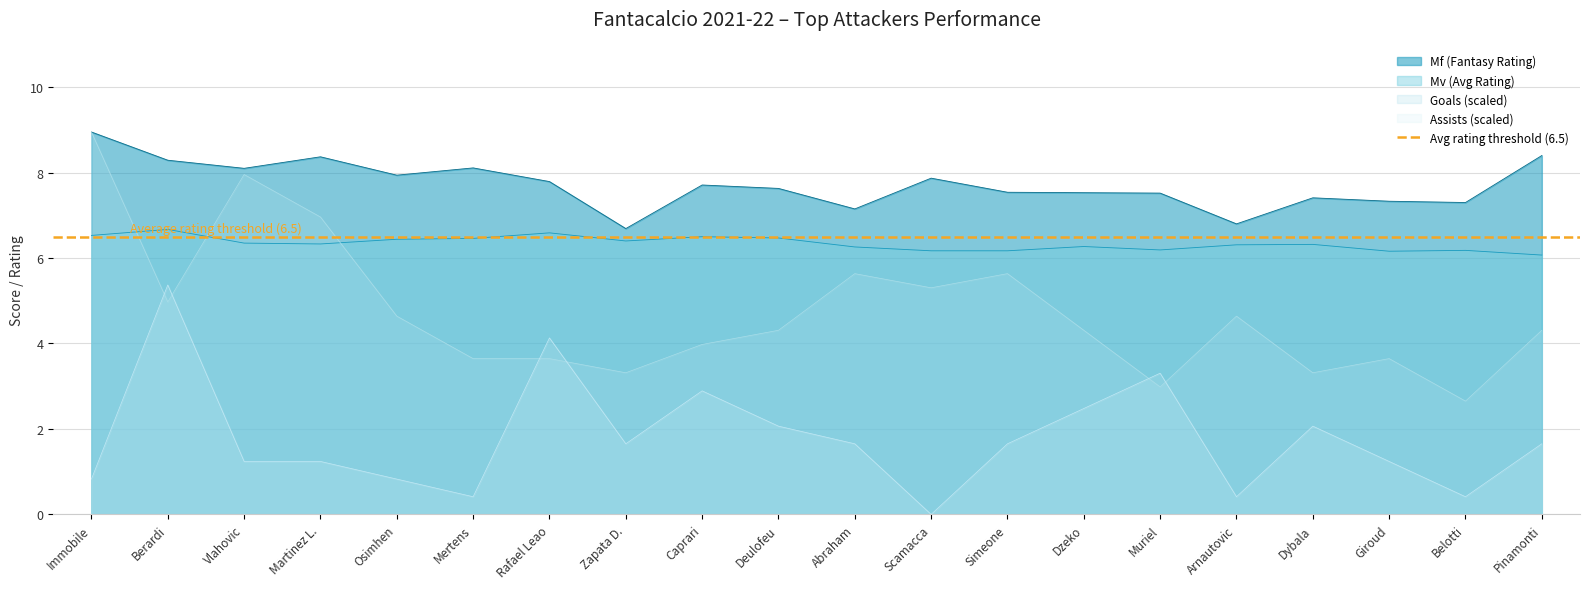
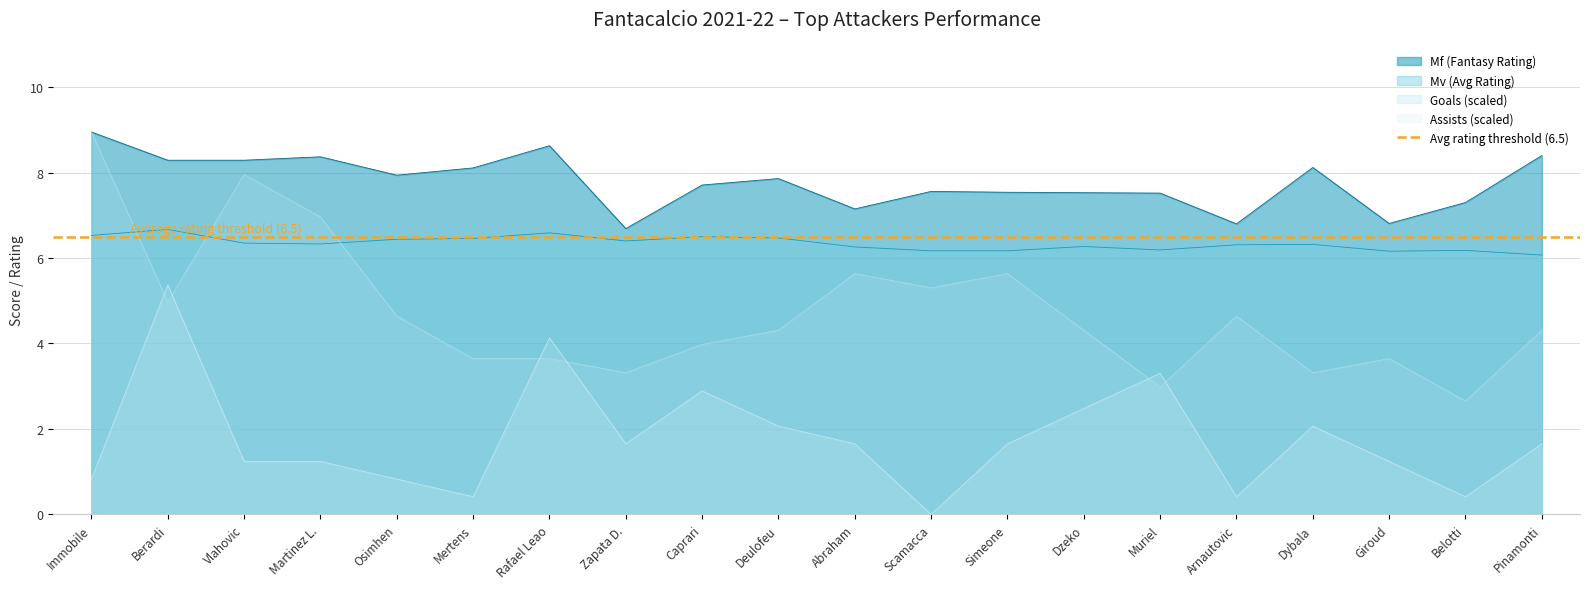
Mf (Fantasy Rating), Vlahovic: 8.1 -> 8.3
Mf (Fantasy Rating), Rafael Leao: 7.8 -> 8.6
Mf (Fantasy Rating), Deulofeu: 7.6 -> 7.9
Mf (Fantasy Rating), Scamacca: 7.9 -> 7.6
Mf (Fantasy Rating), Dybala: 7.4 -> 8.1
Mf (Fantasy Rating), Giroud: 7.3 -> 6.8
